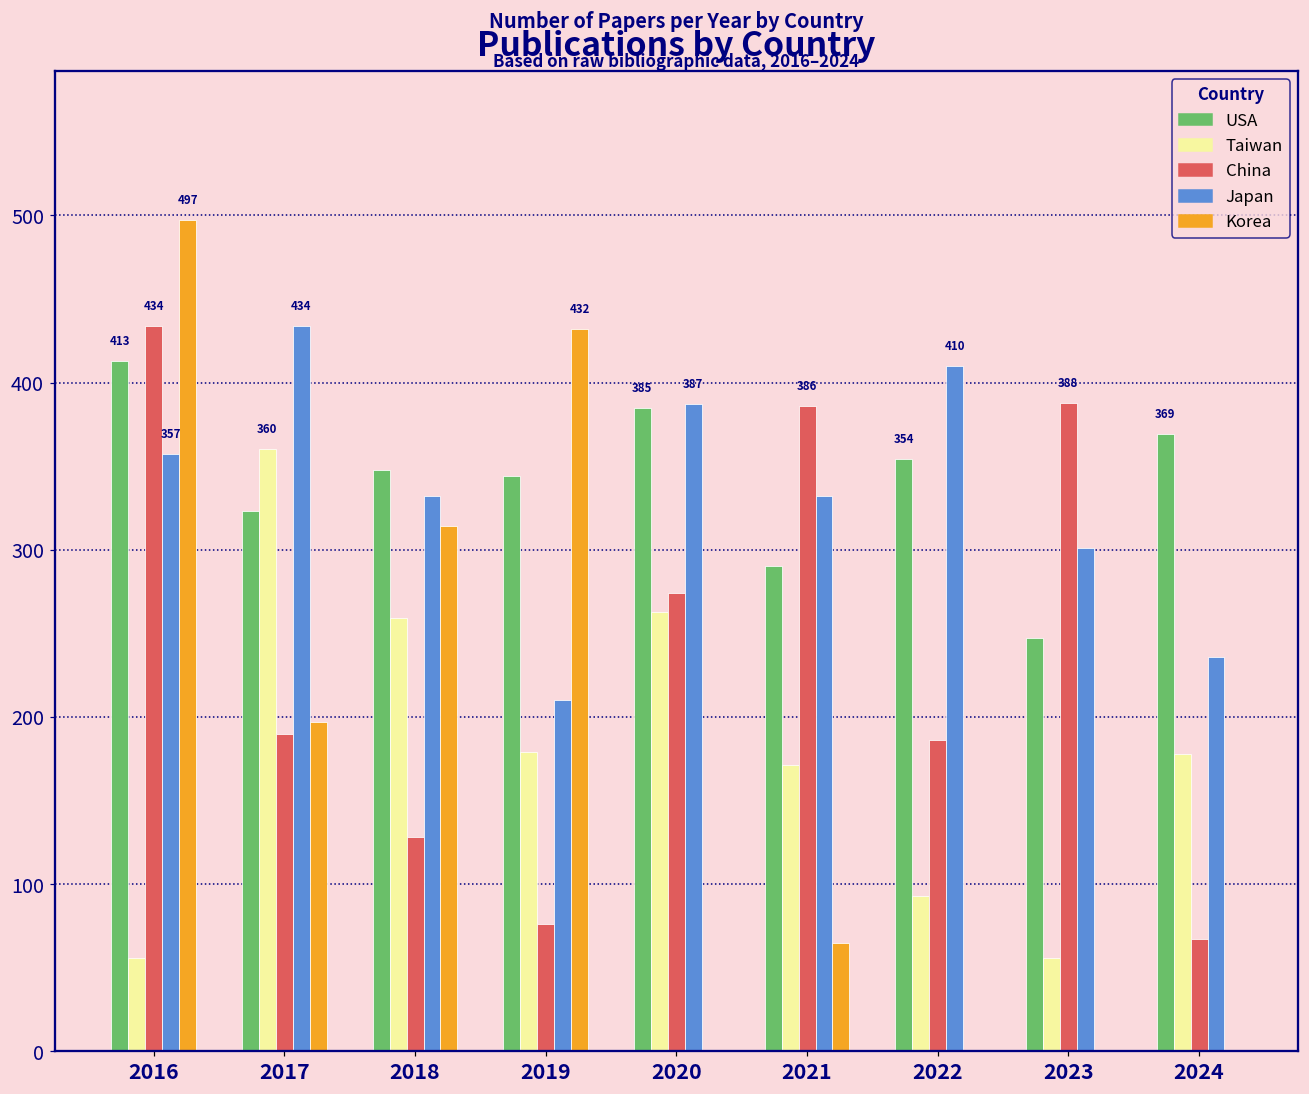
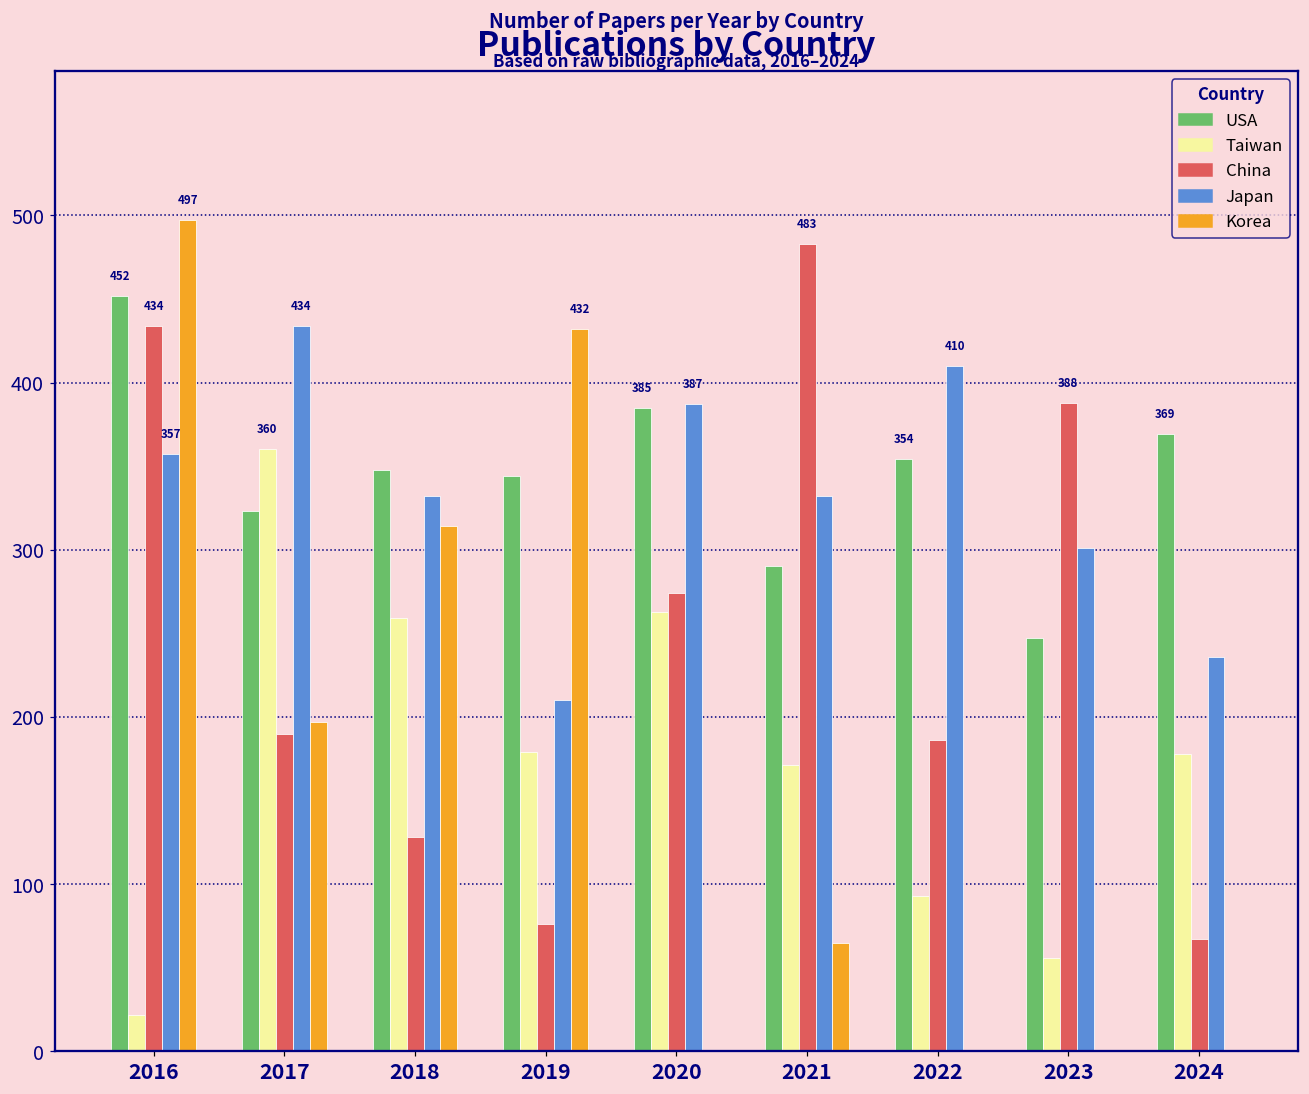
USA, 2016: 413 -> 452
Taiwan, 2016: 56 -> 22
China, 2021: 386 -> 483
